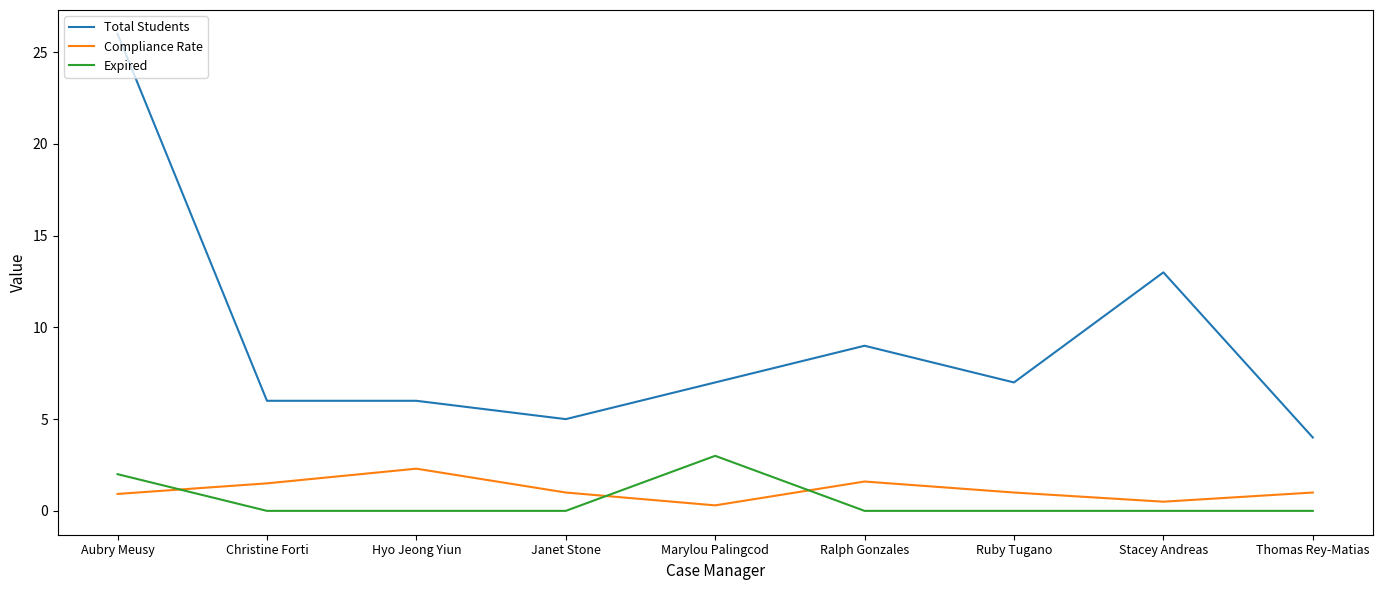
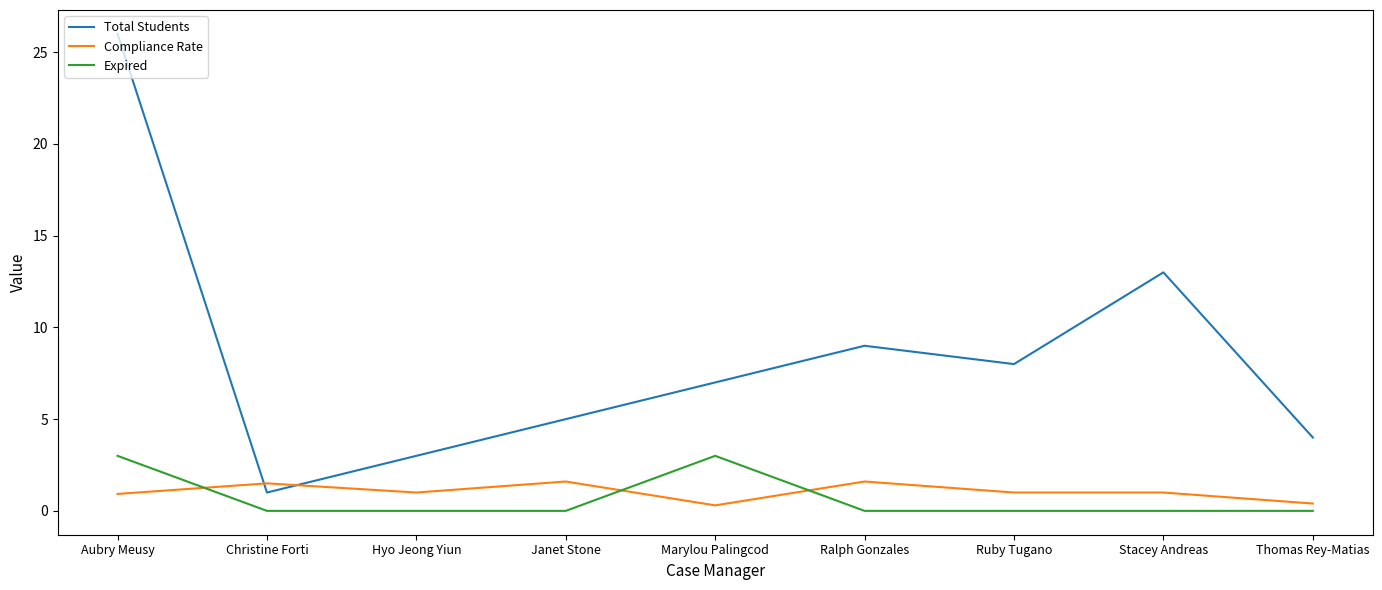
Expired, Aubry Meusy: 2 -> 3
Total Students, Christine Forti: 6 -> 1
Total Students, Hyo Jeong Yiun: 6 -> 3
Compliance Rate, Hyo Jeong Yiun: 2.3 -> 1.0
Compliance Rate, Janet Stone: 1.0 -> 1.6
Total Students, Ruby Tugano: 7 -> 8
Compliance Rate, Stacey Andreas: 0.5 -> 1.0
Compliance Rate, Thomas Rey-Matias: 1.0 -> 0.4
